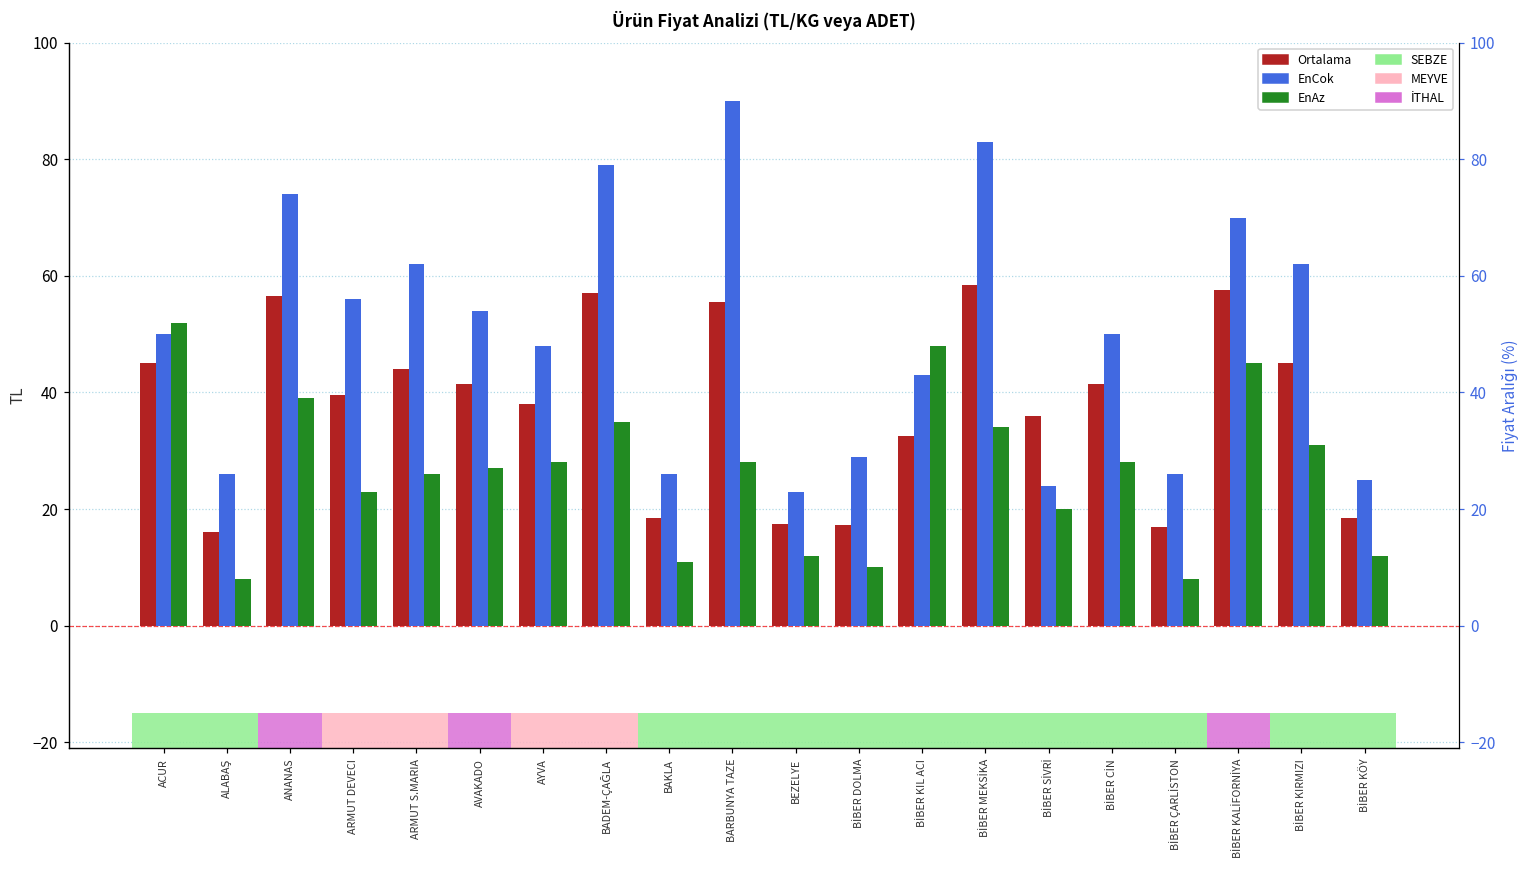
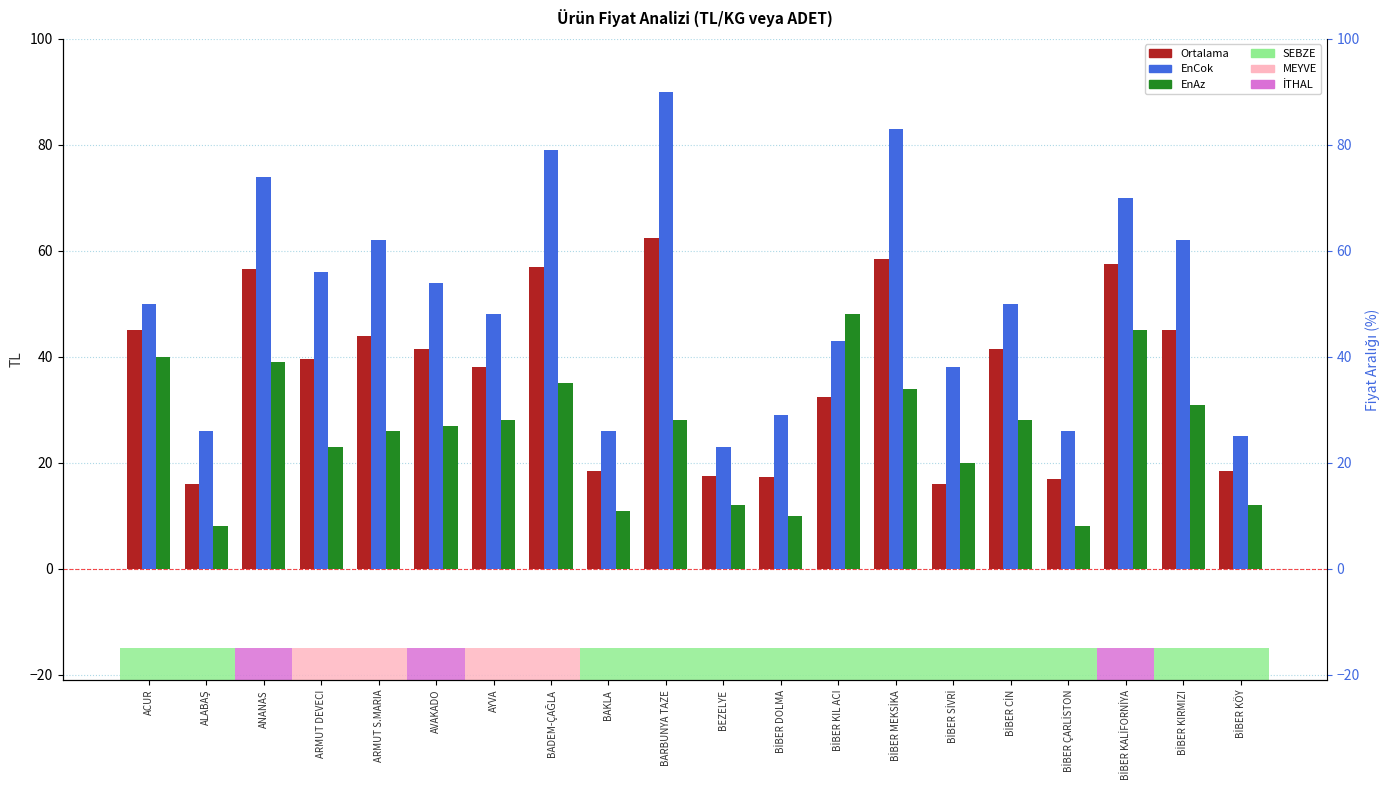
EnAz, ACUR: 52 -> 40
Ortalama, BARBUNYA TAZE: 56 -> 63
Ortalama, BİBER SİVRİ: 36 -> 16
EnCok, BİBER SİVRİ: 24 -> 38
